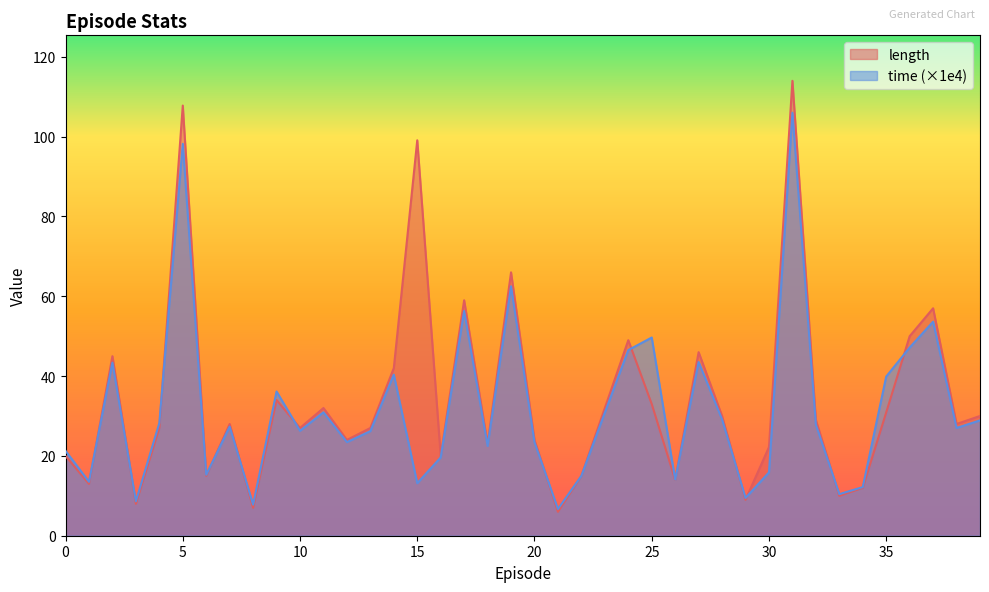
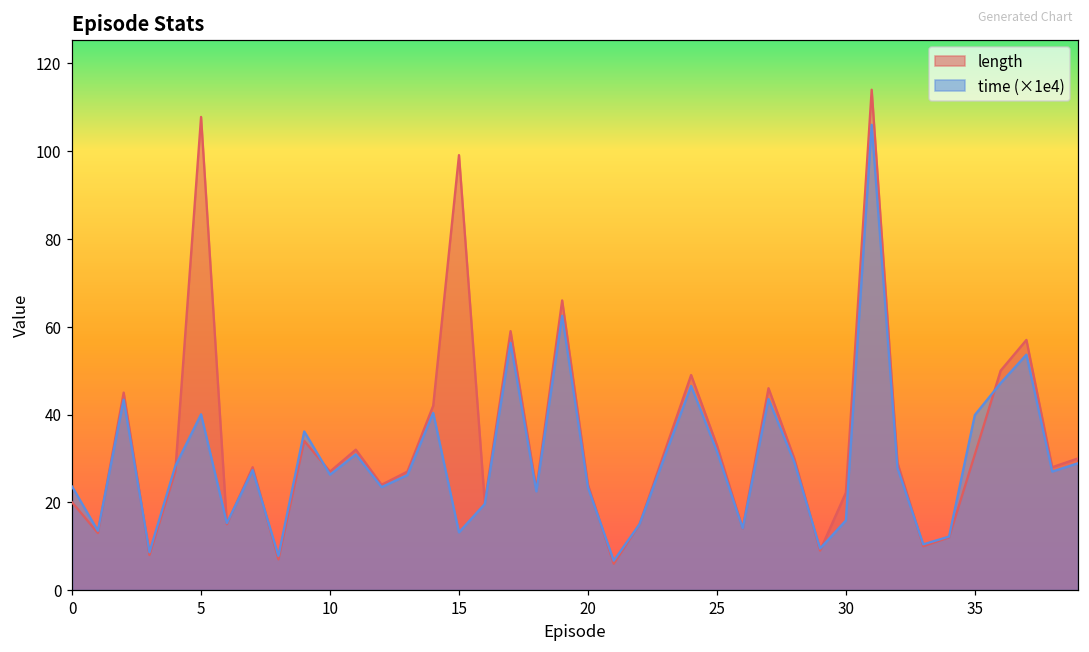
time (×1e4), 0: 21 -> 24
time (×1e4), 5: 98 -> 40
time (×1e4), 25: 50 -> 32
